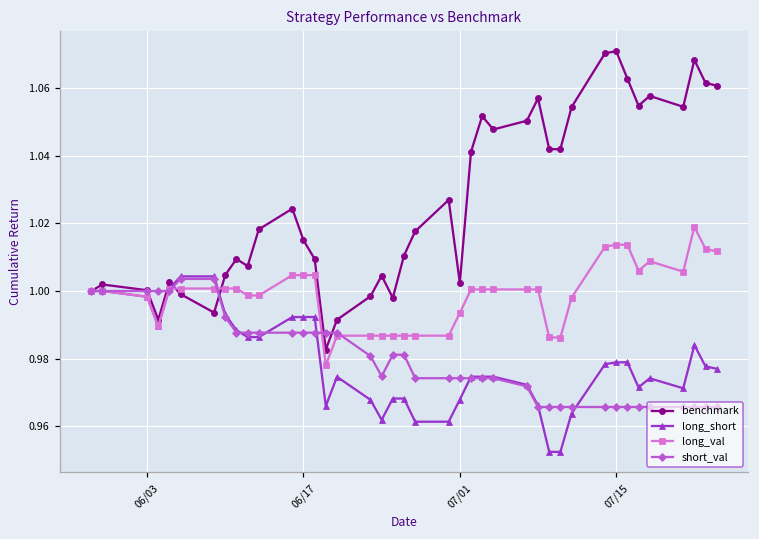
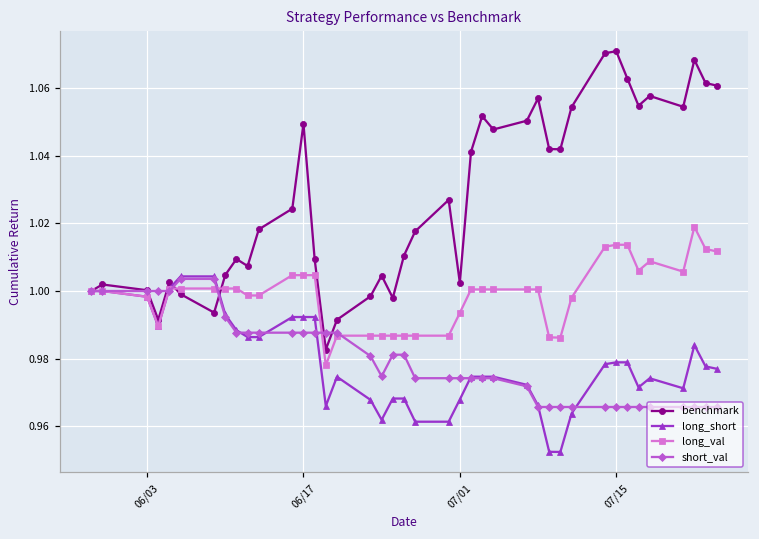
benchmark, 06/17: 1.015 -> 1.050
